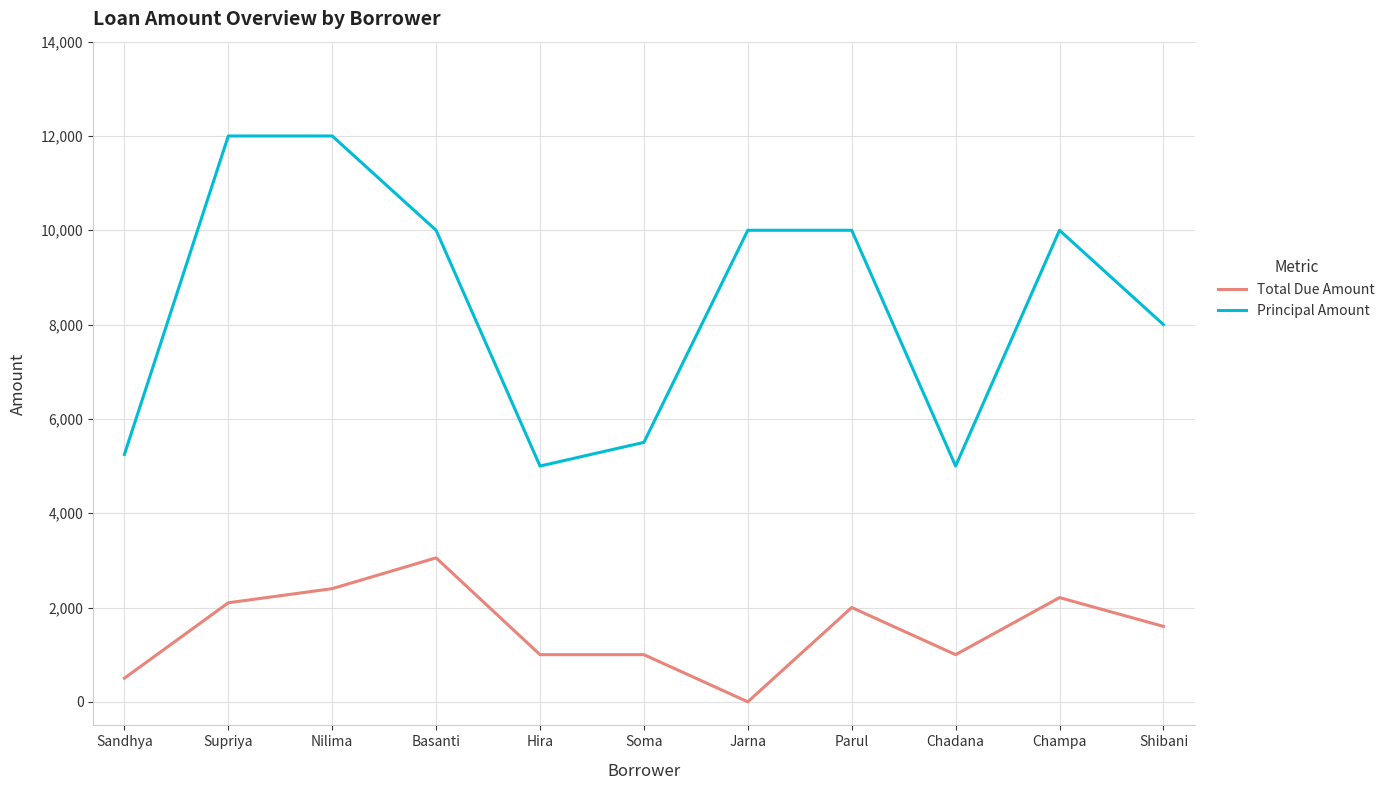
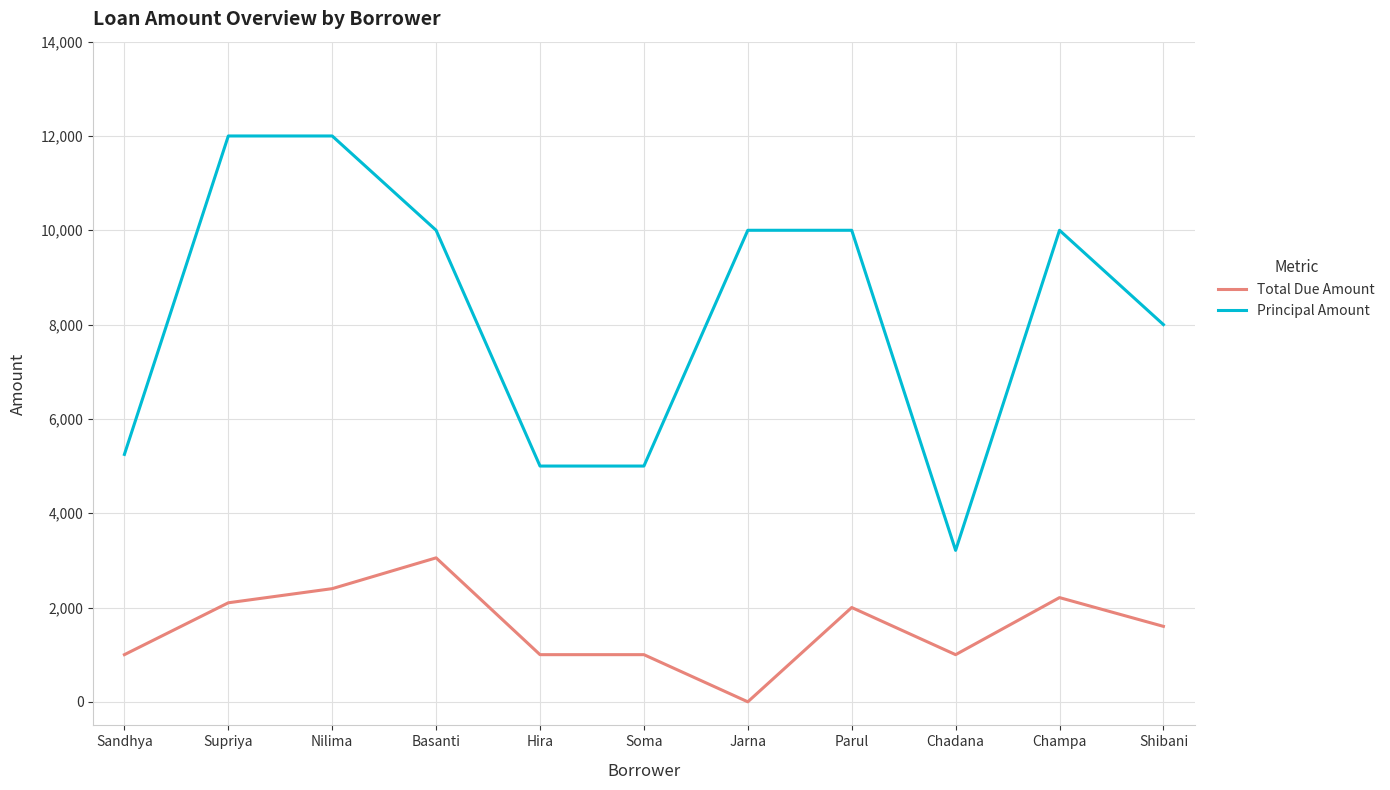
Total Due Amount, Sandhya: 500 -> 1,000
Principal Amount, Soma: 5,500 -> 5,000
Principal Amount, Chadana: 5,000 -> 3,200
